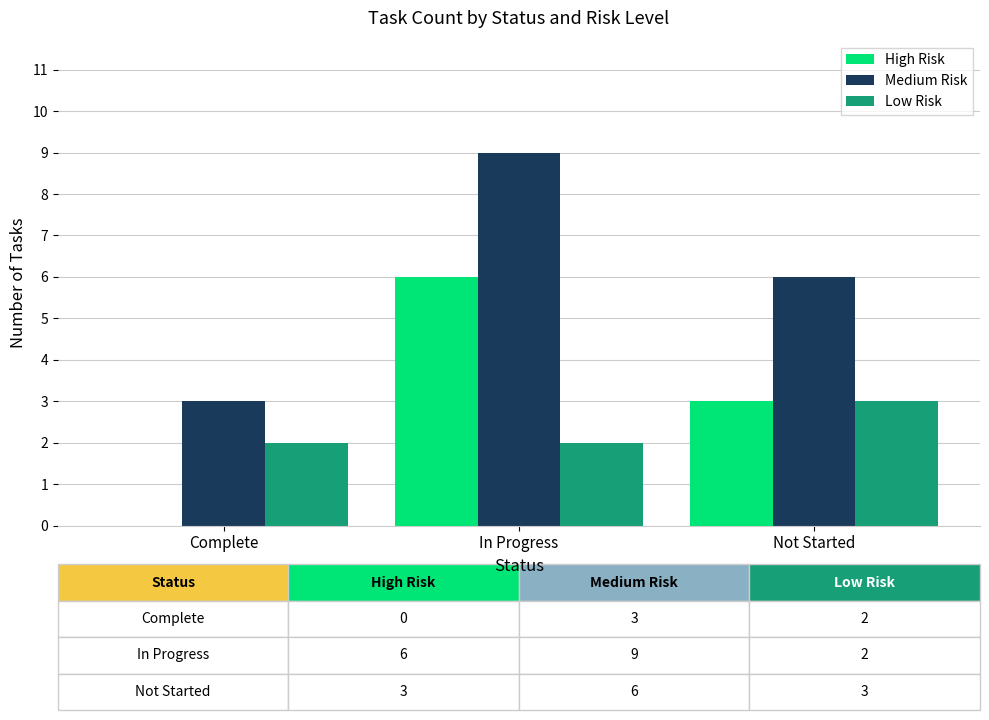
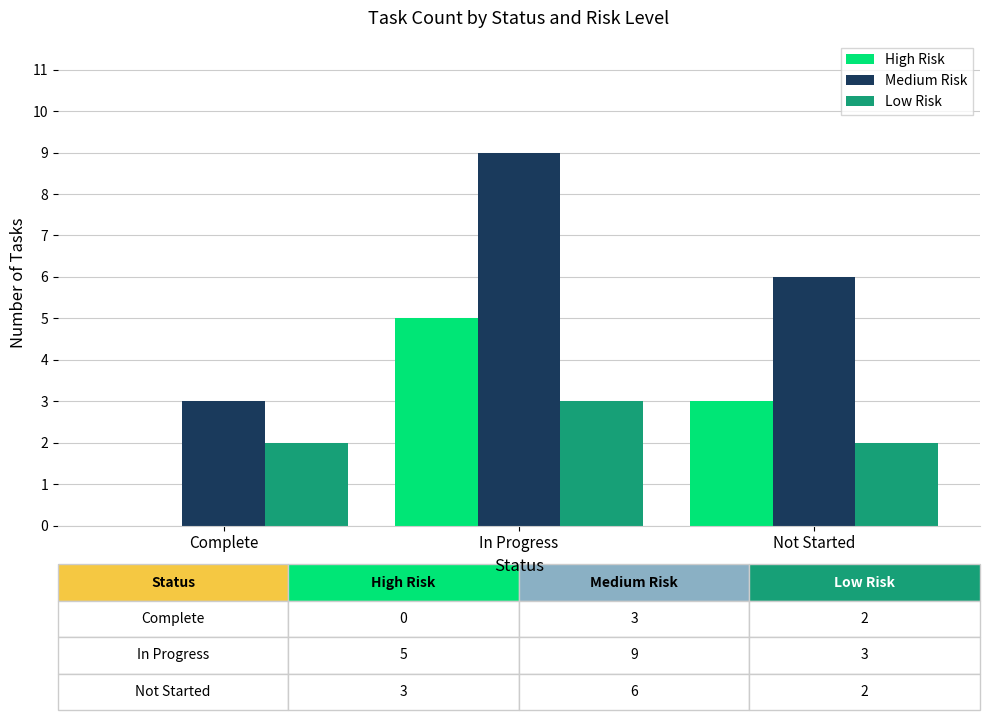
High Risk, In Progress: 6 -> 5
Low Risk, In Progress: 2 -> 3
Low Risk, Not Started: 3 -> 2
